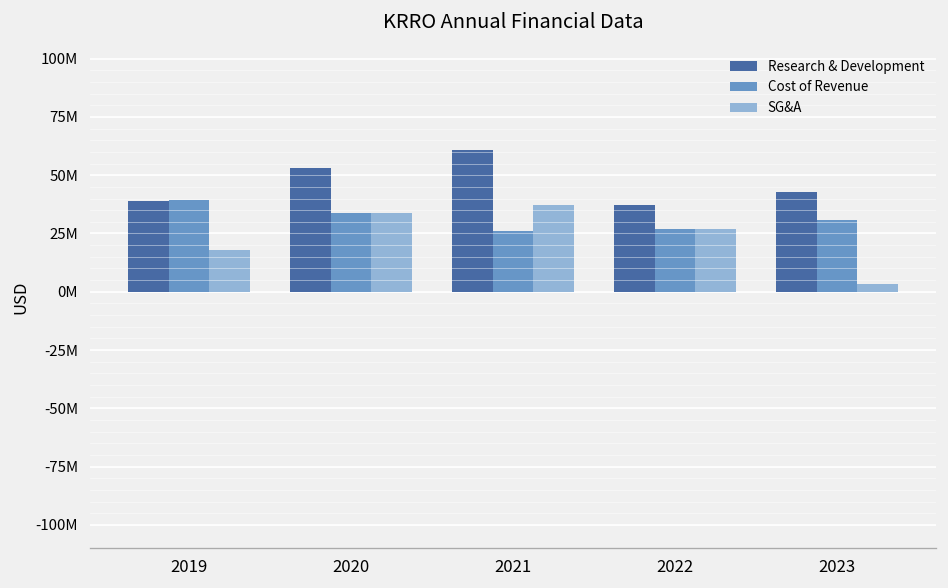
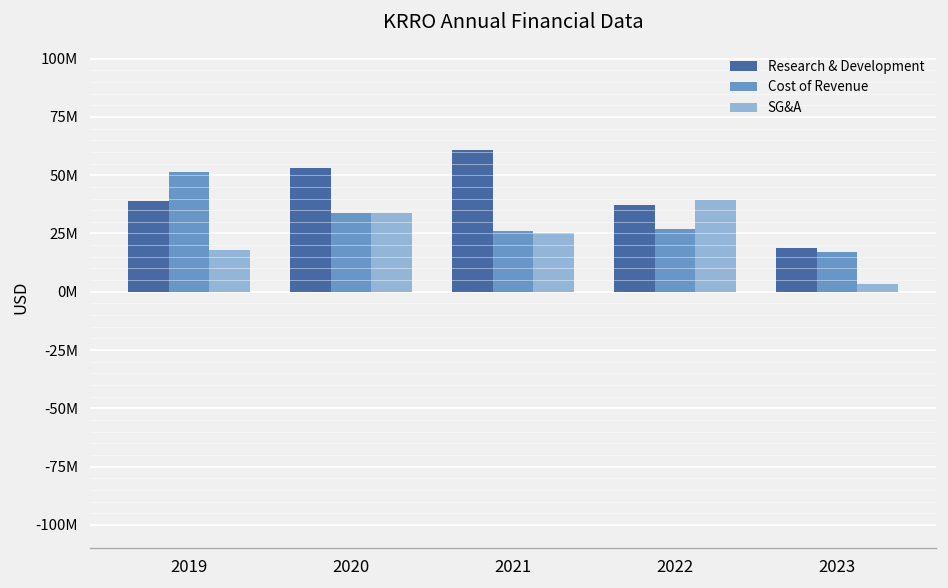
Cost of Revenue, 2019: 40000000 -> 52000000
SG&A, 2021: 37000000 -> 25000000
SG&A, 2022: 27000000 -> 39000000
Research & Development, 2023: 43000000 -> 19000000
Cost of Revenue, 2023: 31000000 -> 17000000
